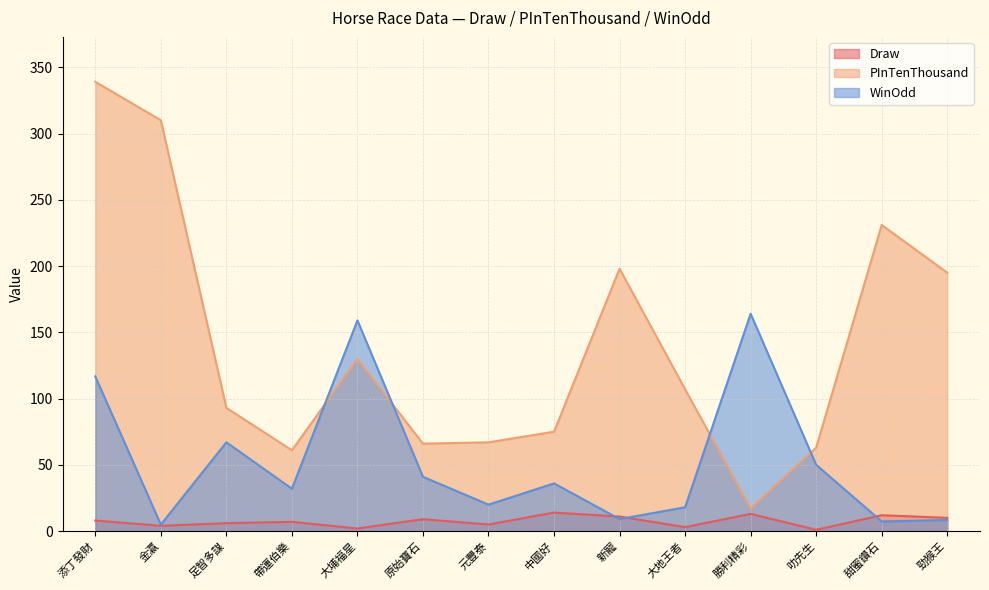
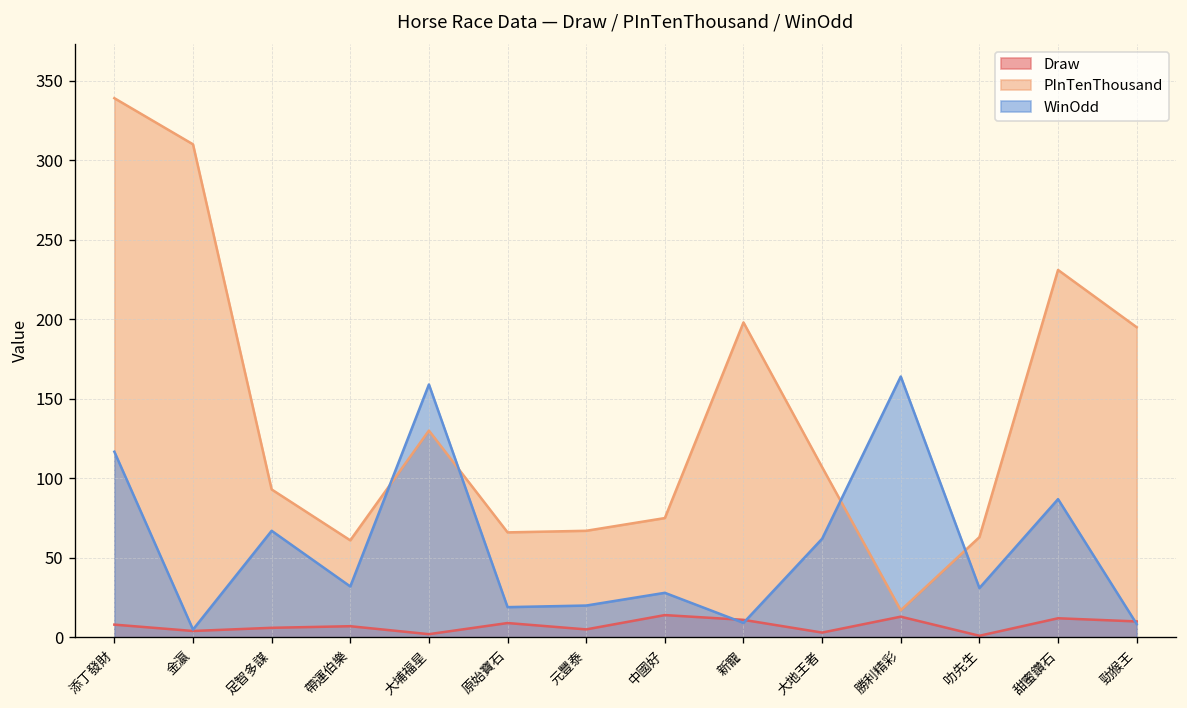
WinOdd, 原始寶石: 41 -> 19
WinOdd, 中國好: 36 -> 28
WinOdd, 大地王者: 18 -> 62
WinOdd, 叻先生: 50 -> 31
WinOdd, 甜蜜鑽石: 7 -> 87
